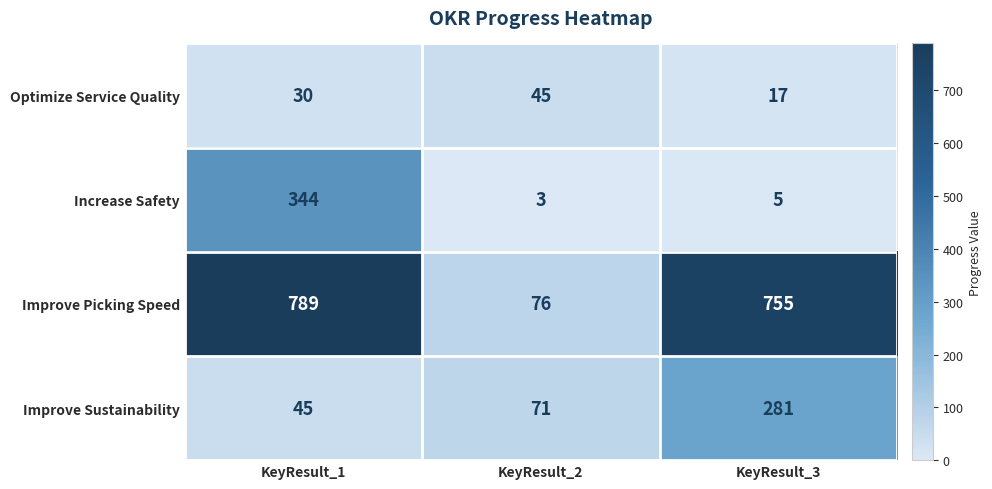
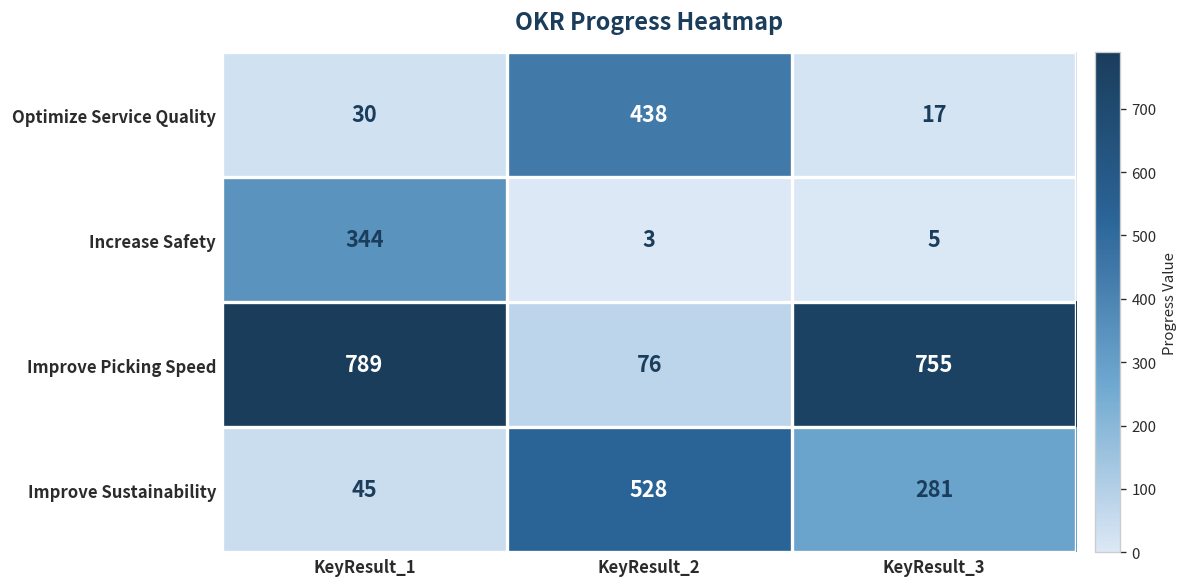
Optimize Service Quality, KeyResult_2: 45 -> 438
Improve Sustainability, KeyResult_2: 71 -> 528
